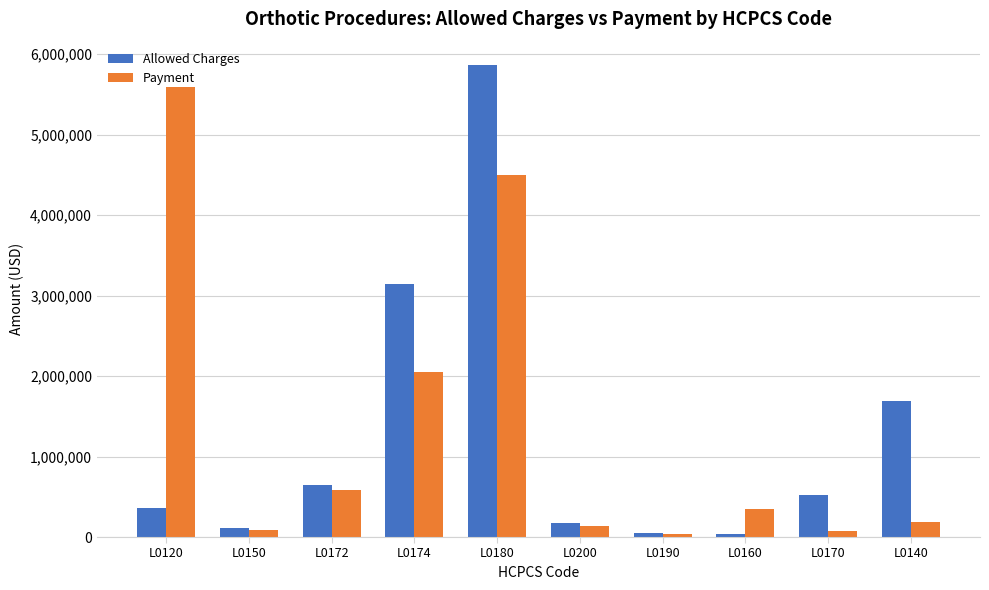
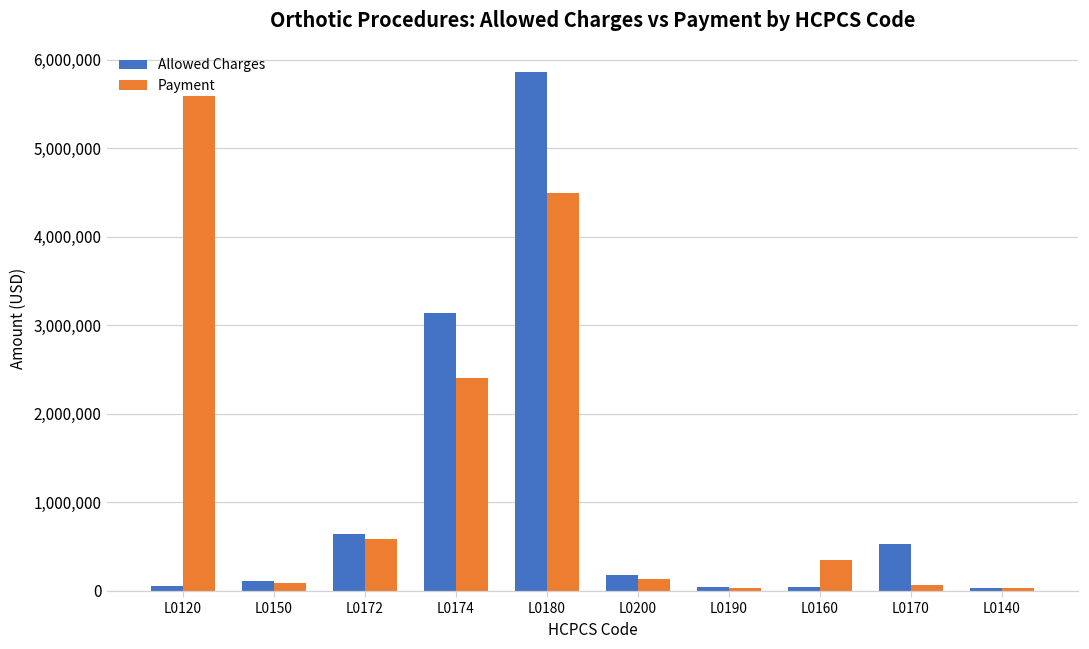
Allowed Charges, L0120: 400,000 -> 100,000
Payment, L0174: 2,100,000 -> 2,400,000
Allowed Charges, L0140: 1,700,000 -> 0
Payment, L0140: 200,000 -> 0
